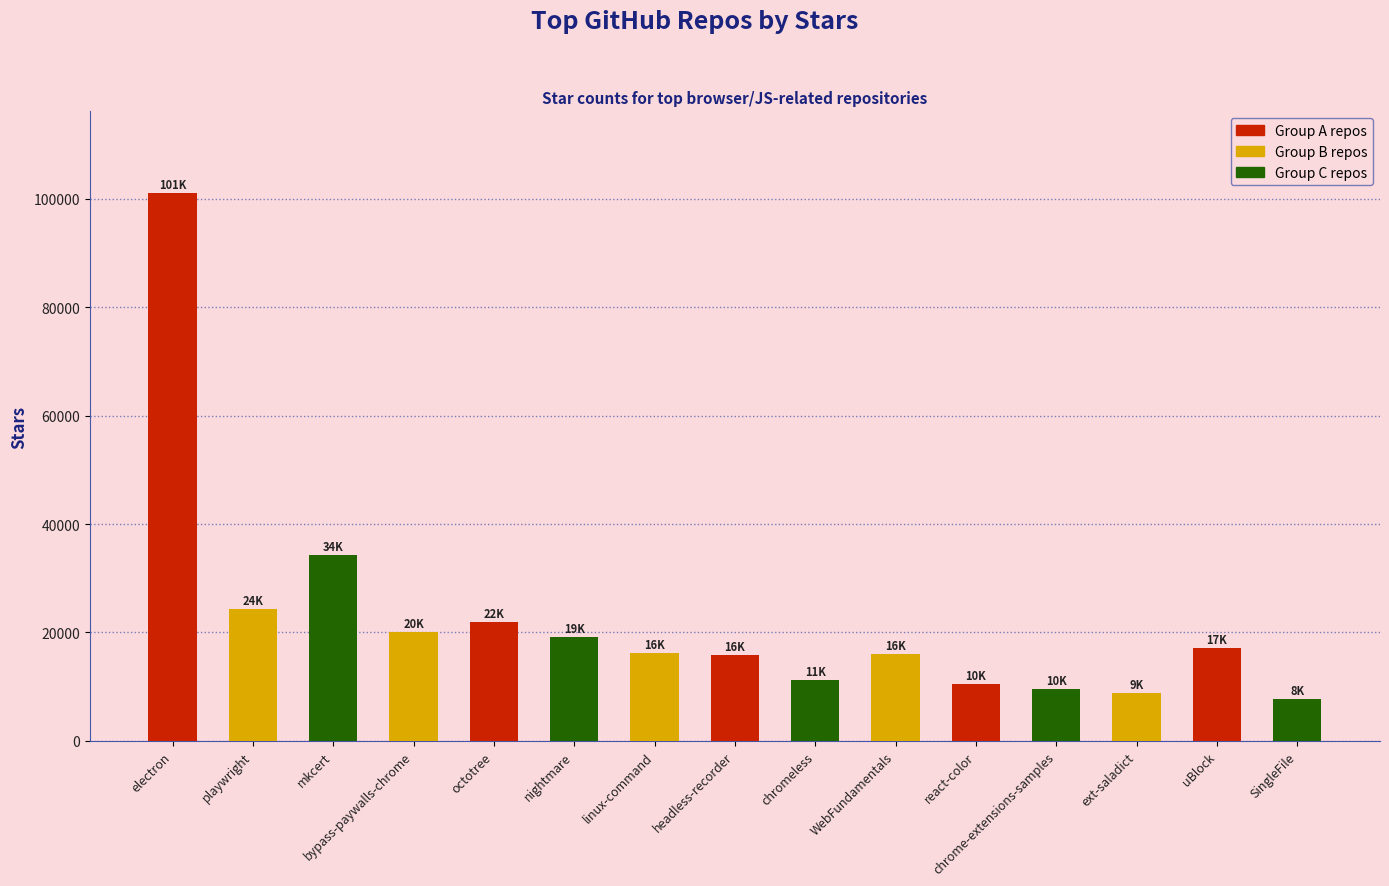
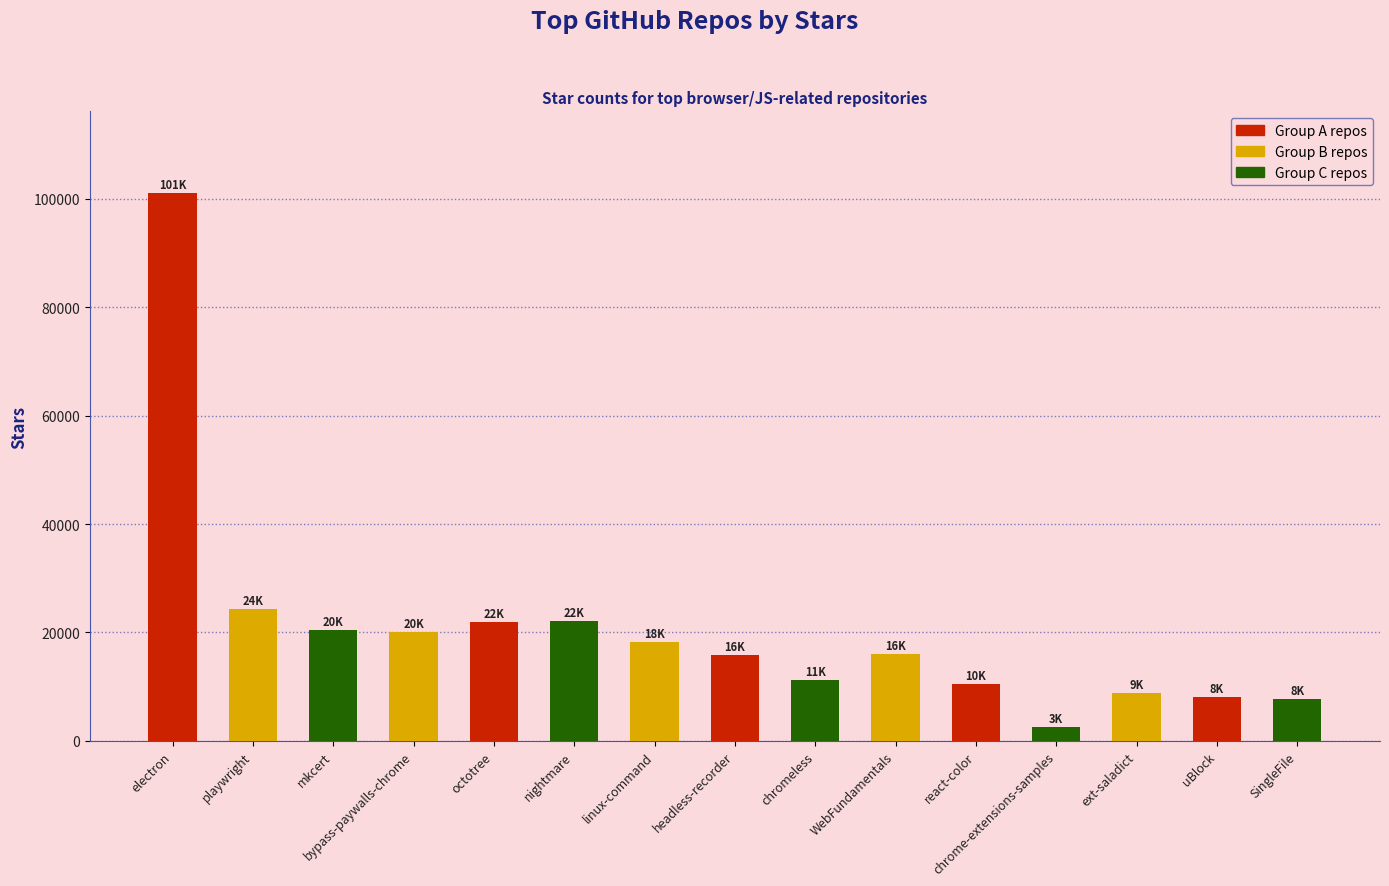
mkcert: 34K -> 20K
nightmare: 19K -> 22K
linux-command: 16K -> 18K
chrome-extensions-samples: 10K -> 3K
uBlock: 17K -> 8K
